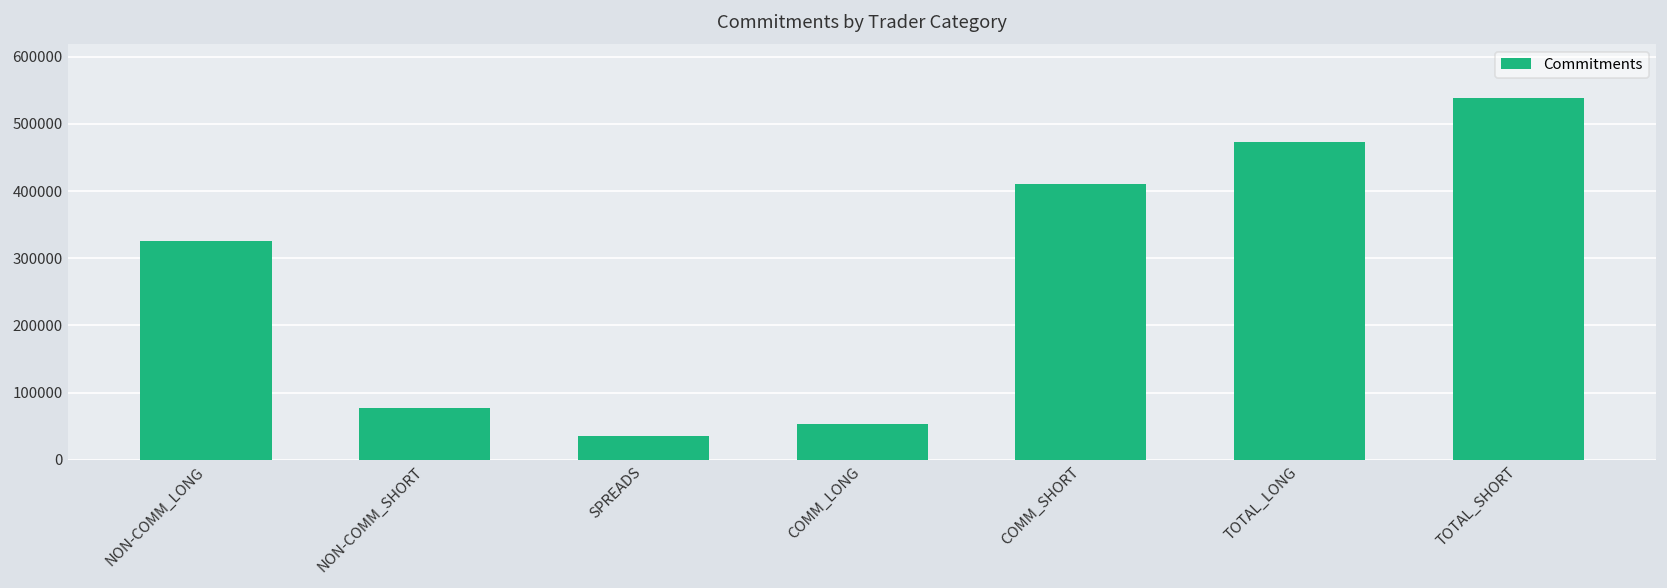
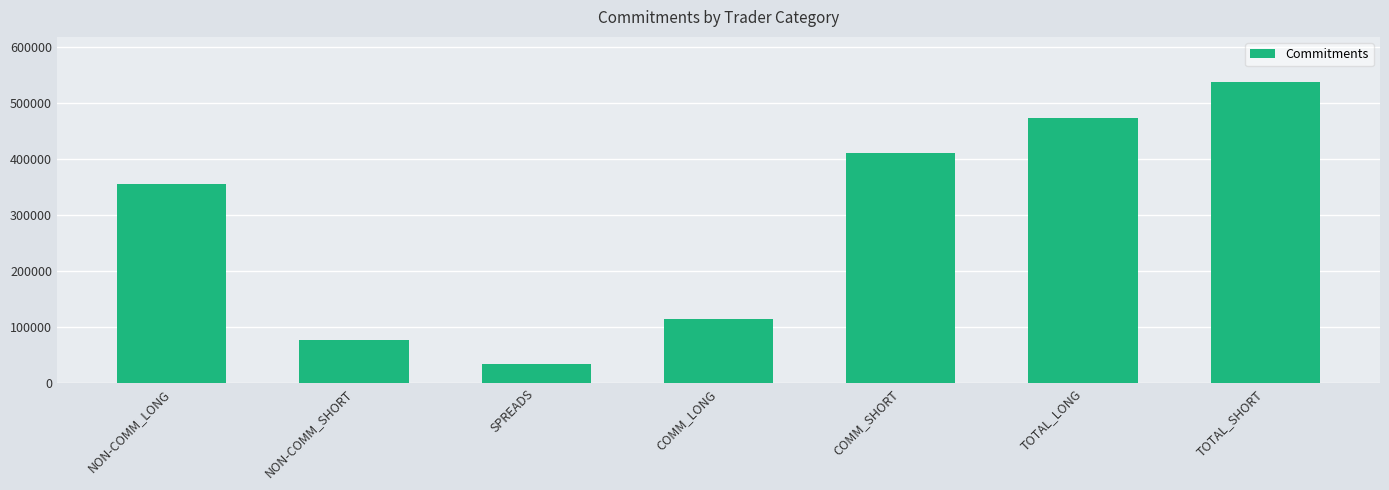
NON-COMM_LONG: 330000 -> 360000
COMM_LONG: 50000 -> 110000
